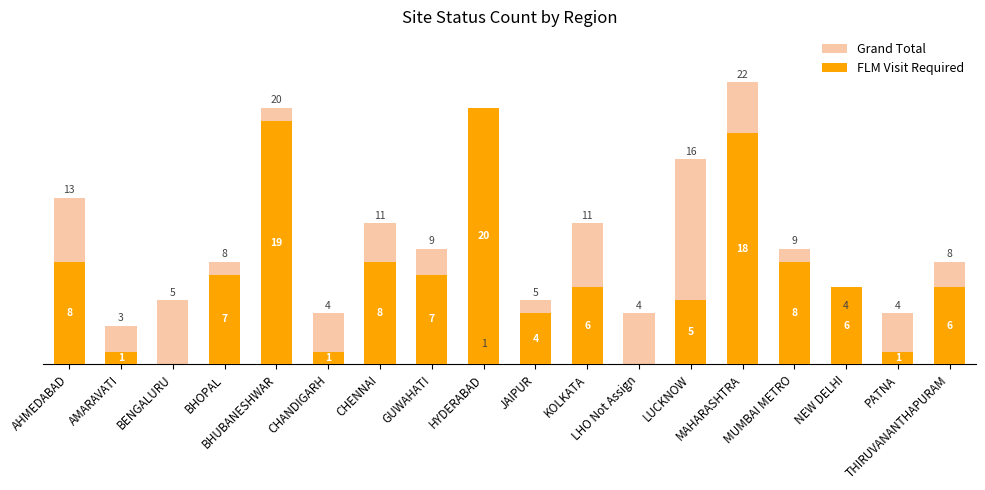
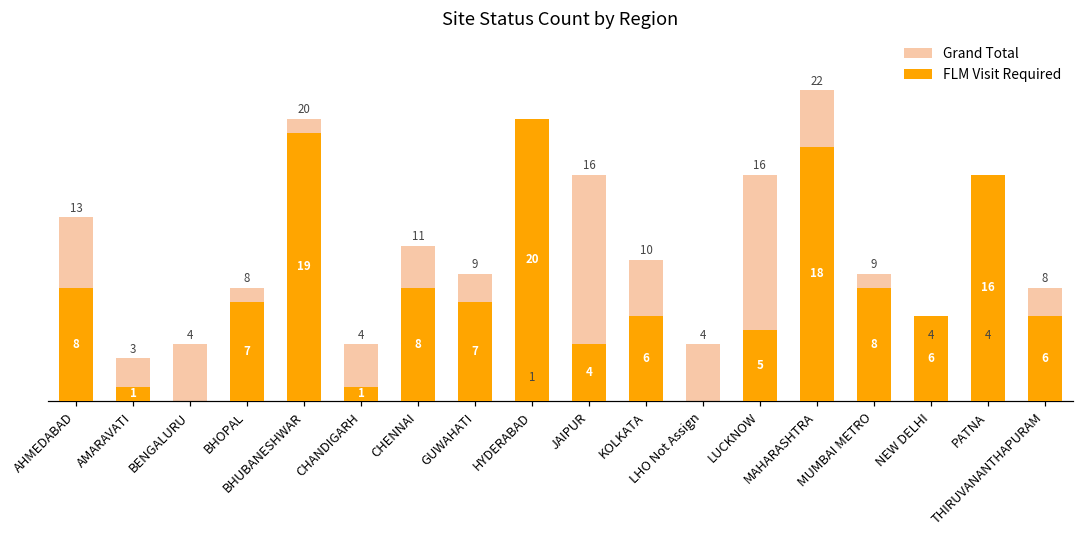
Grand Total, BENGALURU: 5 -> 4
Grand Total, JAIPUR: 5 -> 16
Grand Total, KOLKATA: 11 -> 10
FLM Visit Required, PATNA: 1 -> 16
